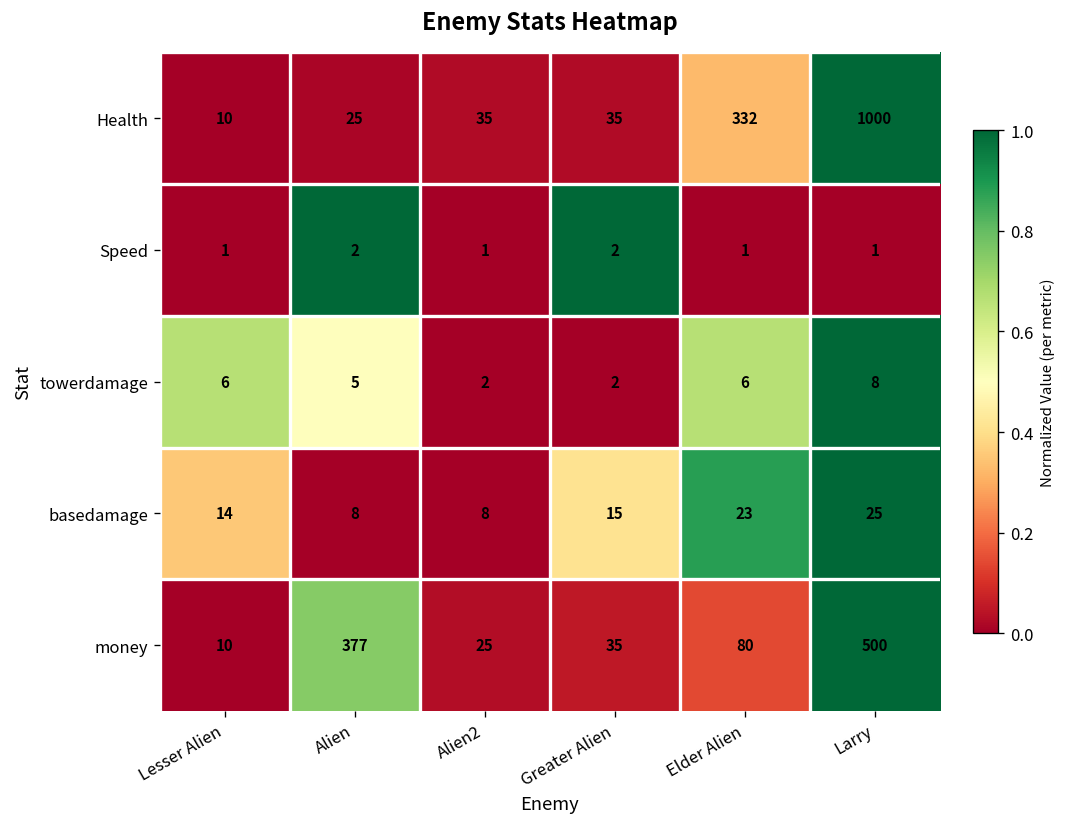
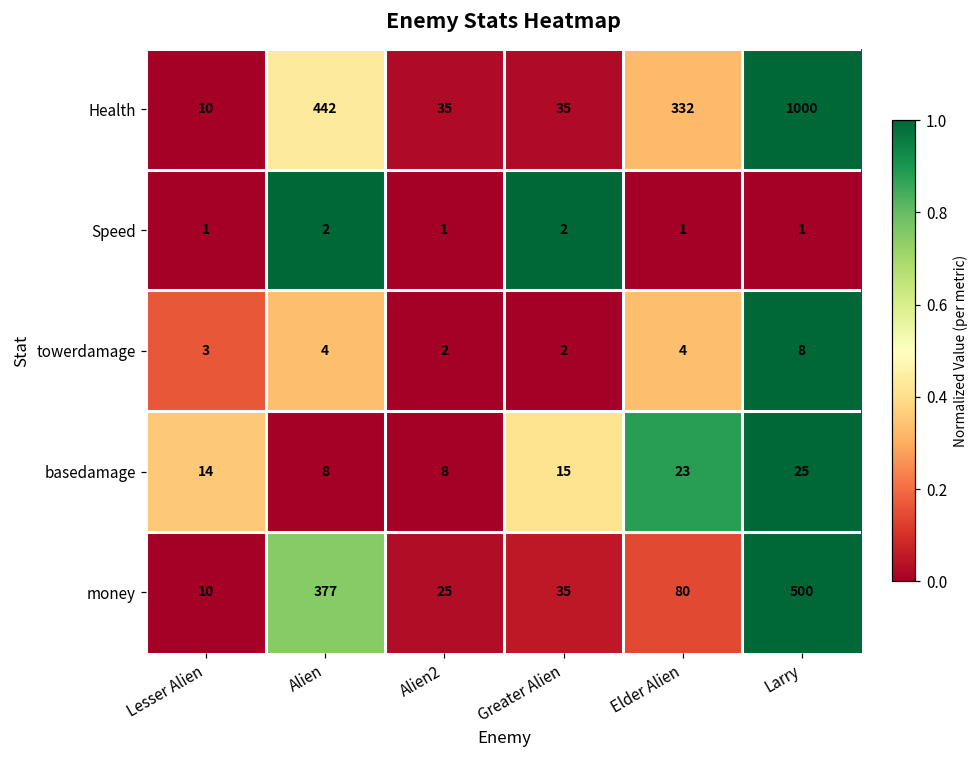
Health, Alien: 25 -> 442
towerdamage, Lesser Alien: 6 -> 3
towerdamage, Alien: 5 -> 4
towerdamage, Elder Alien: 6 -> 4
